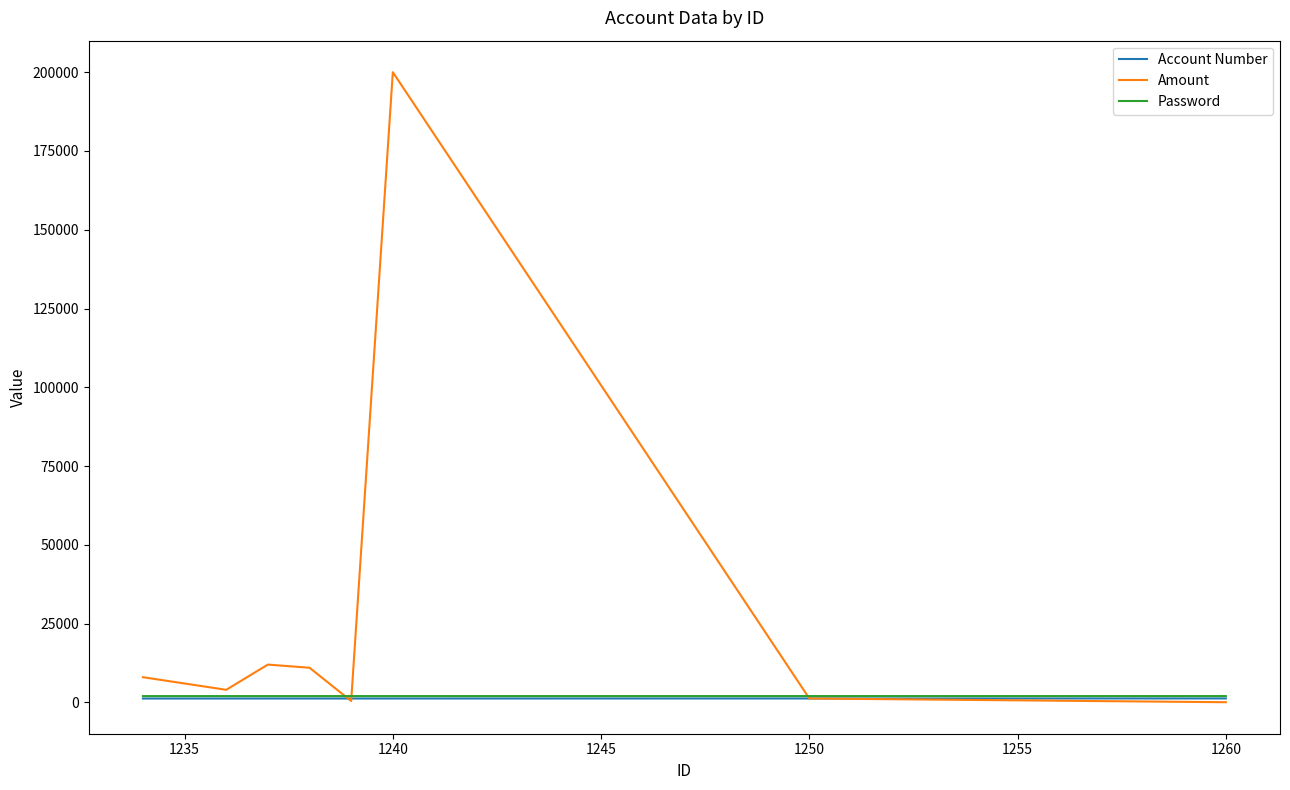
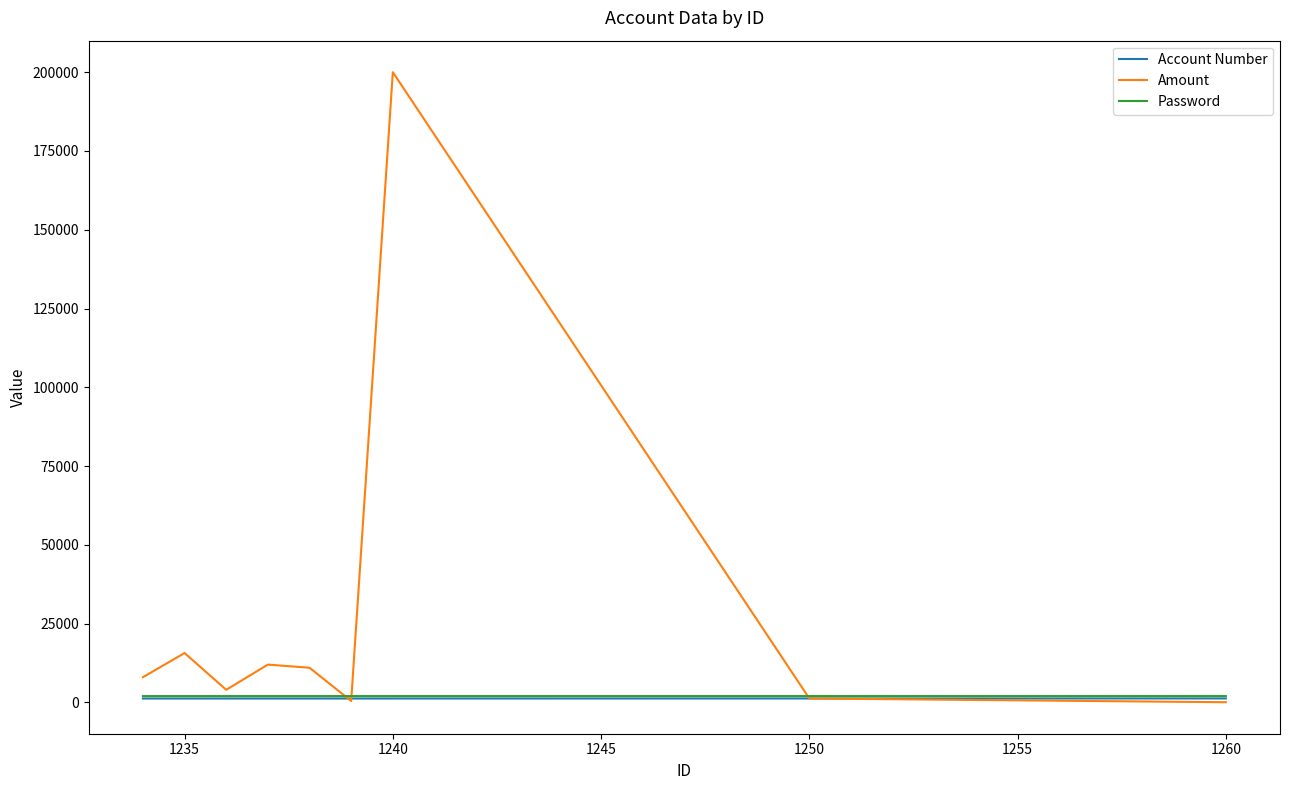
Amount, 1235: 6000 -> 16000
